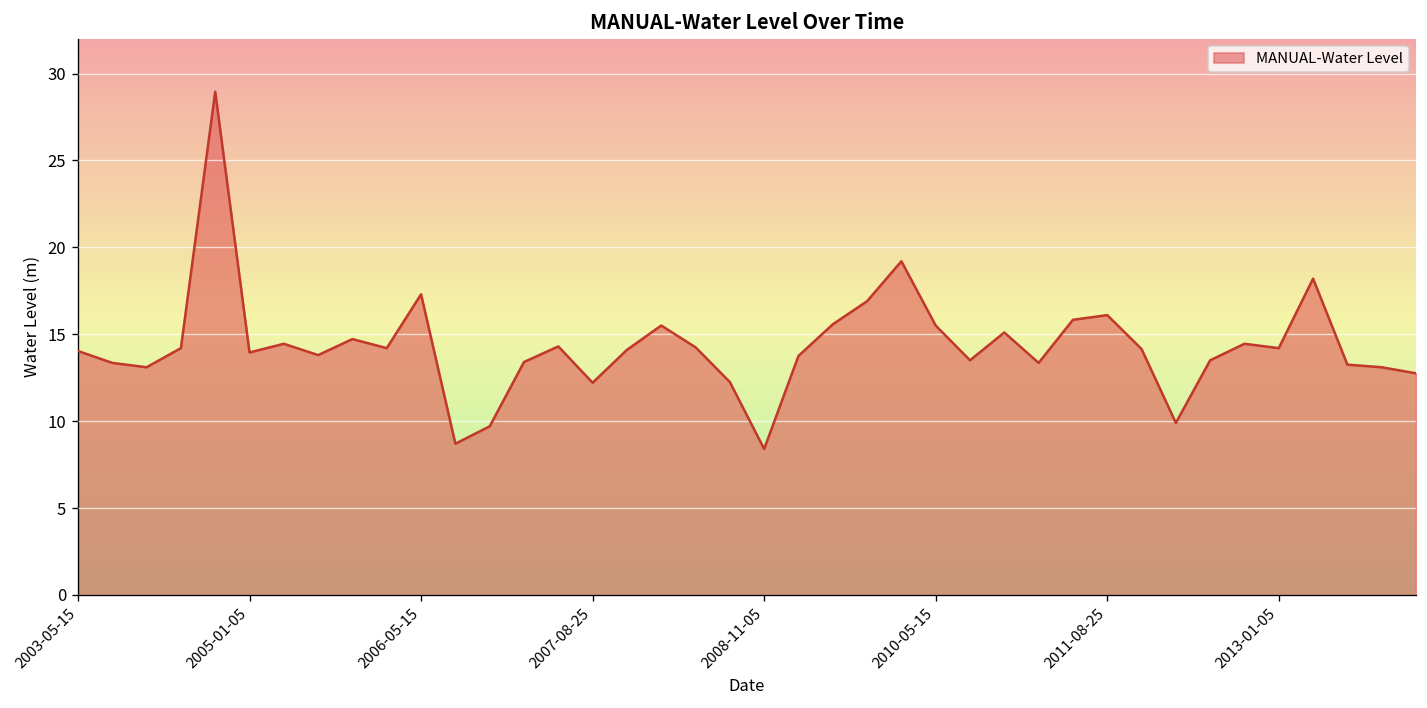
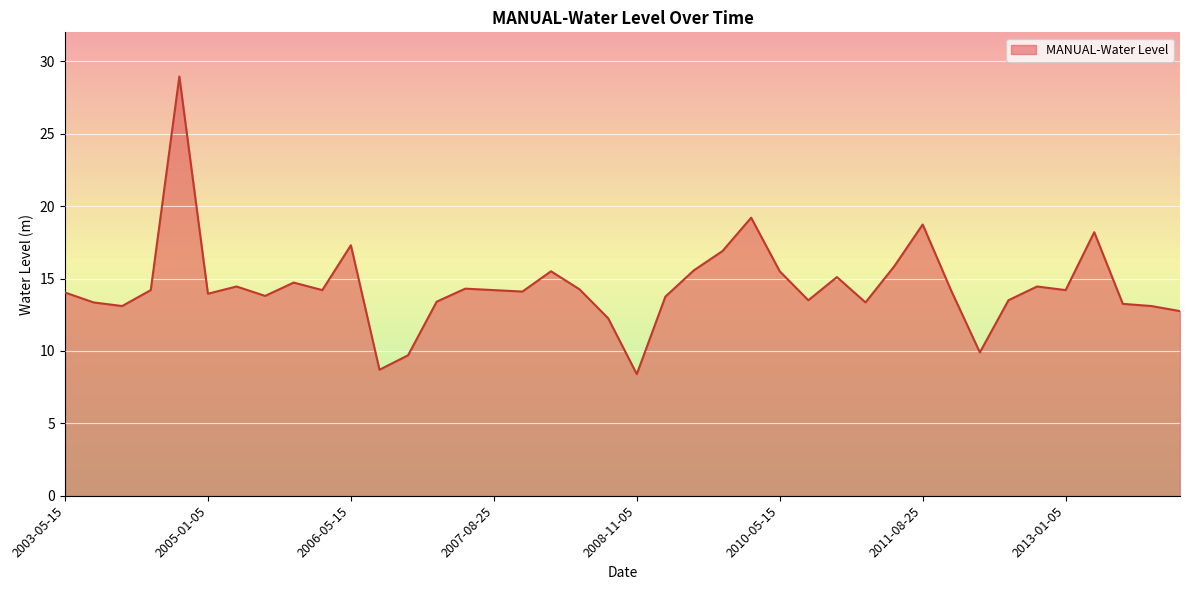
2007-08-25: 12.2 -> 14.2
2011-08-25: 16.1 -> 18.7
